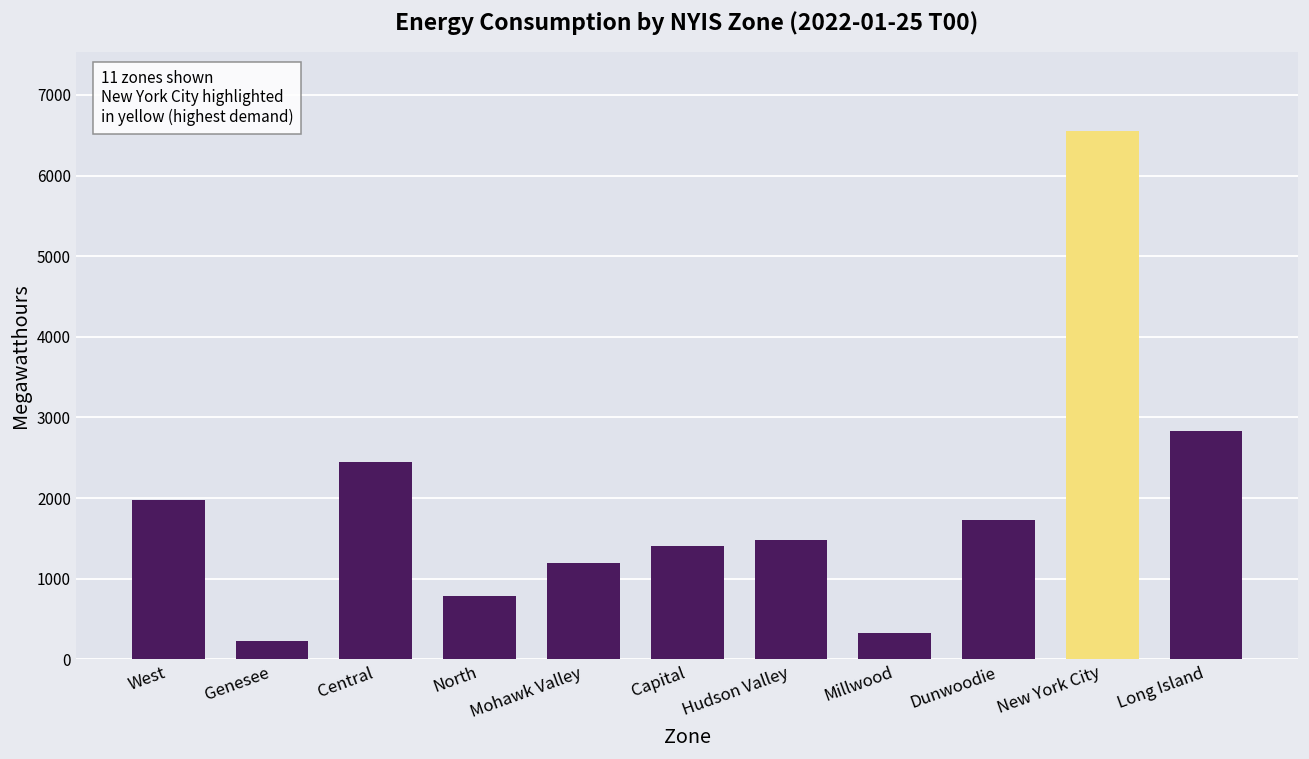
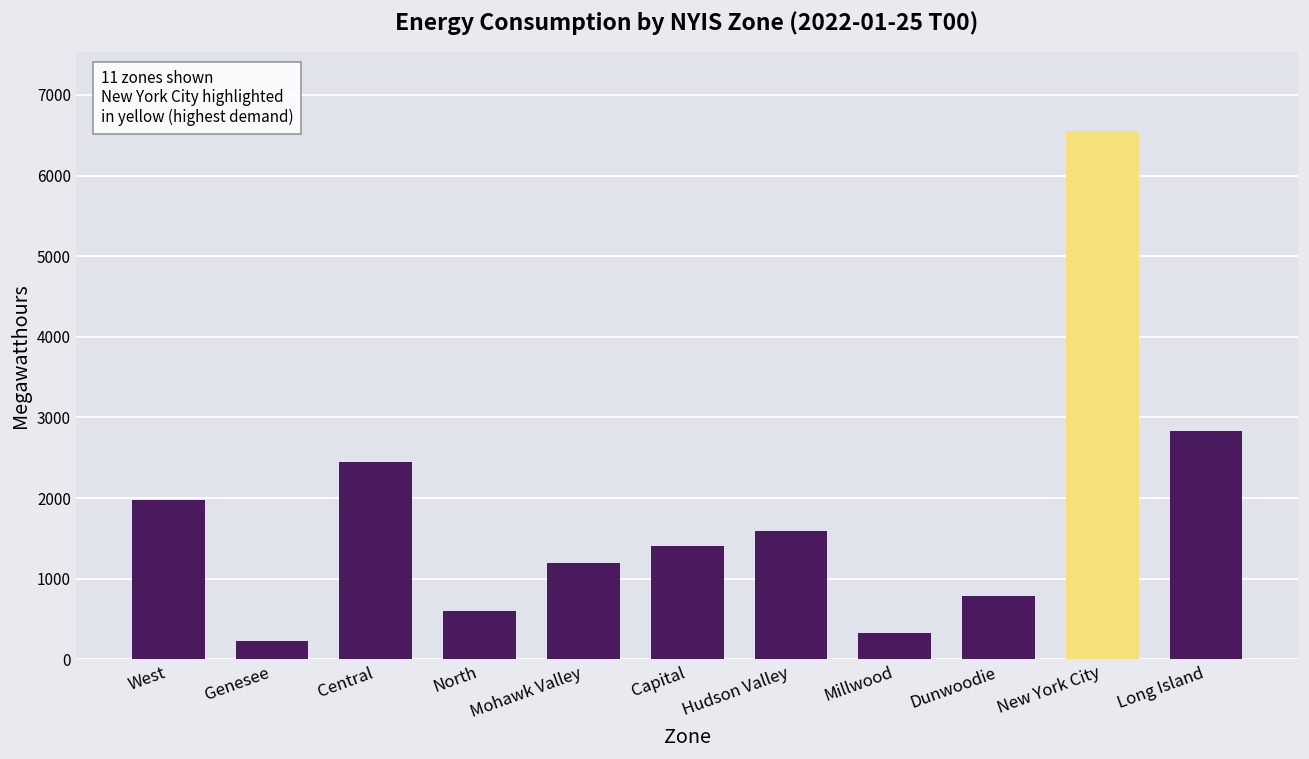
North: 800 -> 600
Hudson Valley: 1500 -> 1600
Dunwoodie: 1700 -> 800
